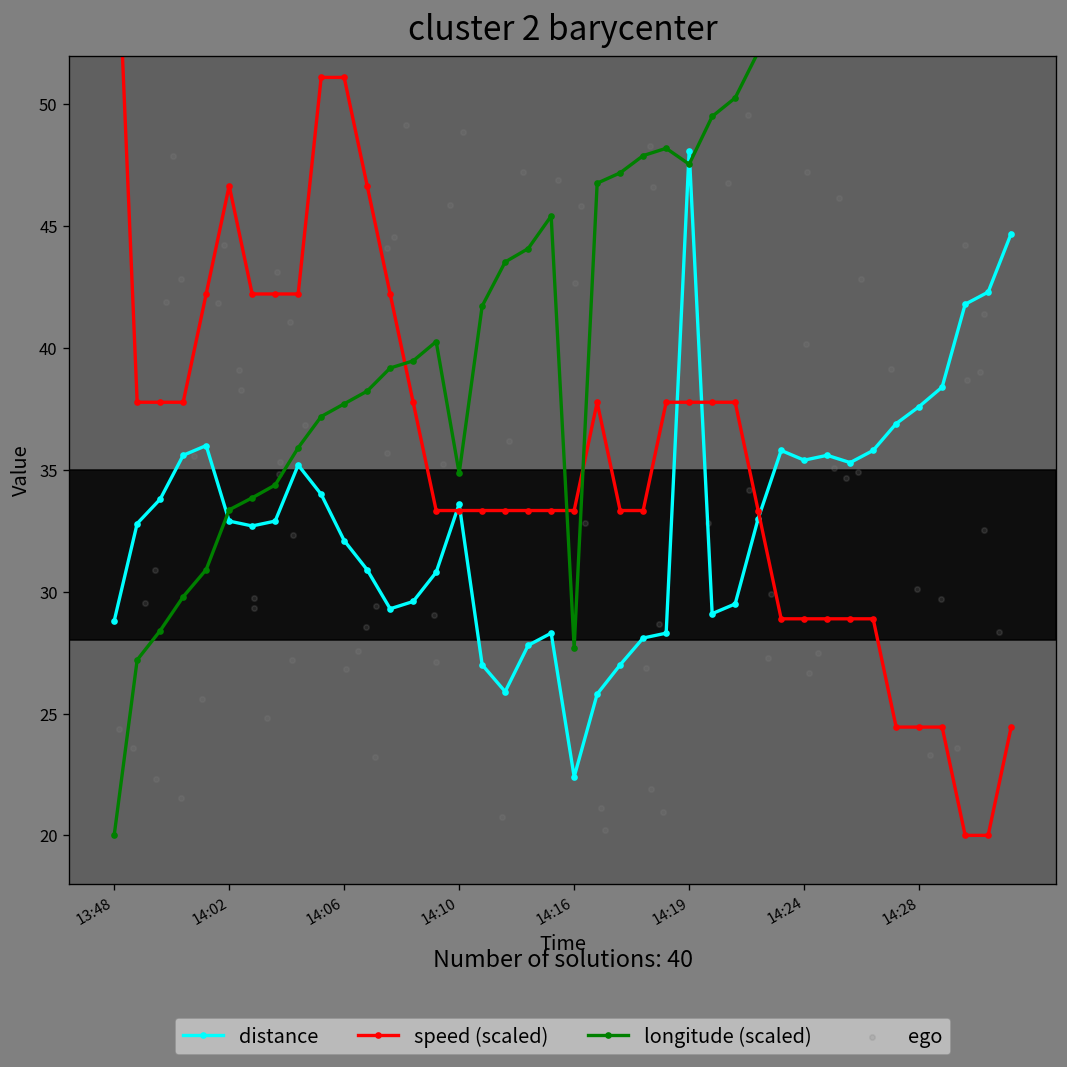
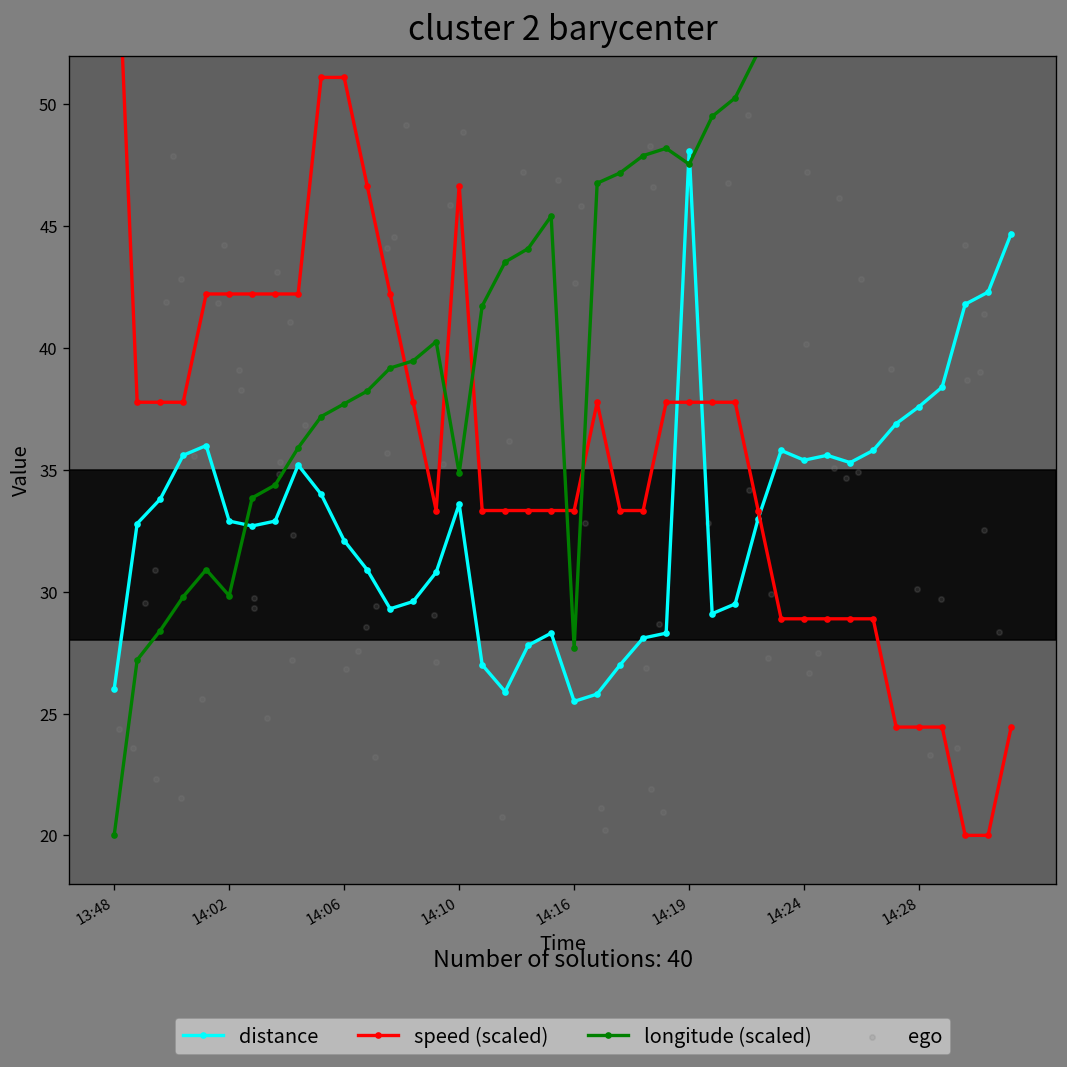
distance, 13:48: 28.8 -> 26.0
speed (scaled), 14:02: 46.7 -> 42.2
longitude (scaled), 14:02: 33.4 -> 29.8
speed (scaled), 14:10: 33.3 -> 46.7
distance, 14:16: 22.4 -> 25.5
